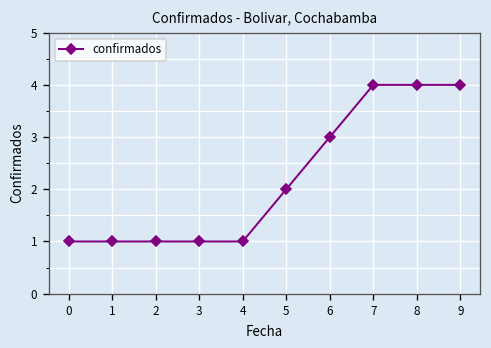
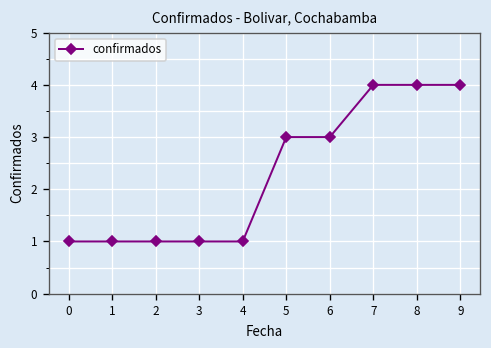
5: 2 -> 3
